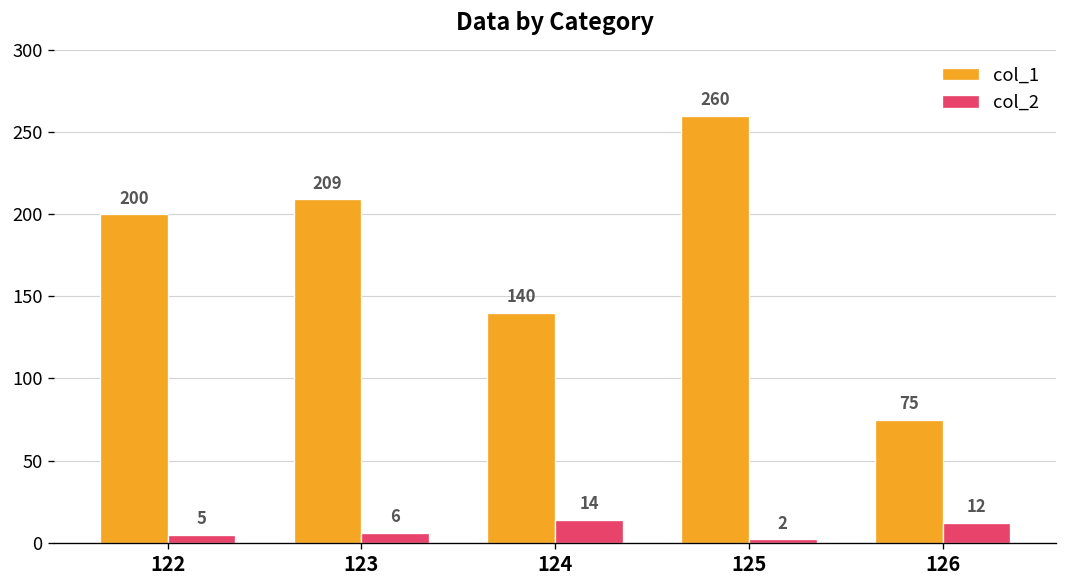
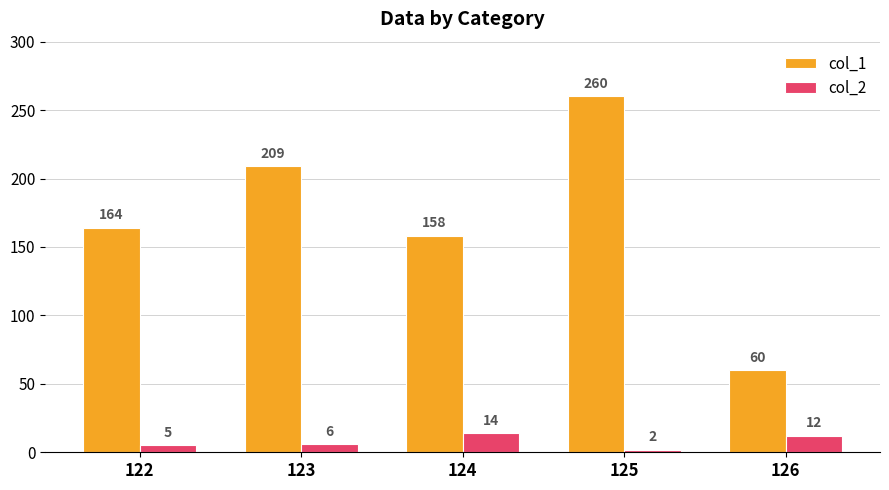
col_1, 122: 200 -> 164
col_1, 124: 140 -> 158
col_1, 126: 75 -> 60
